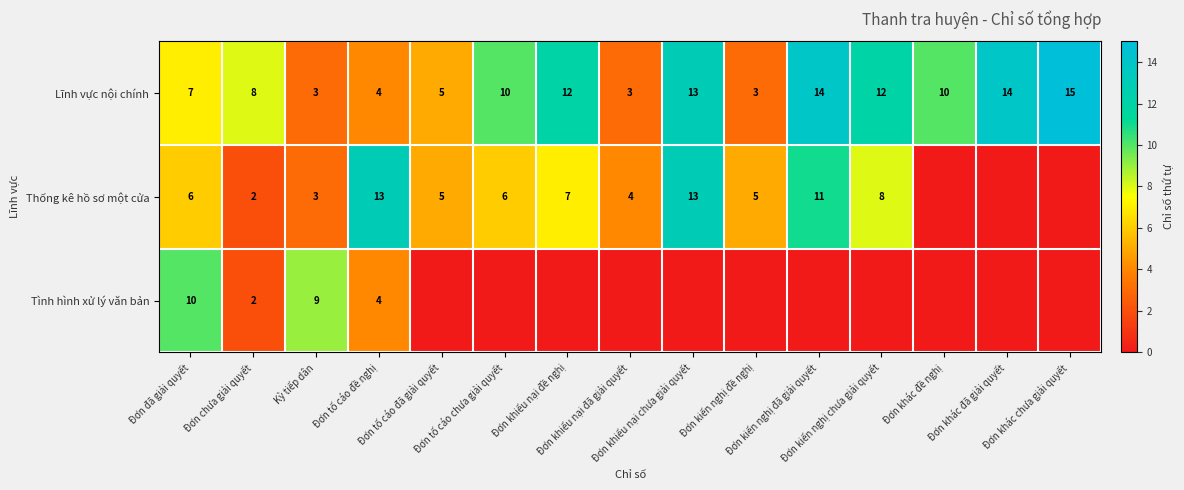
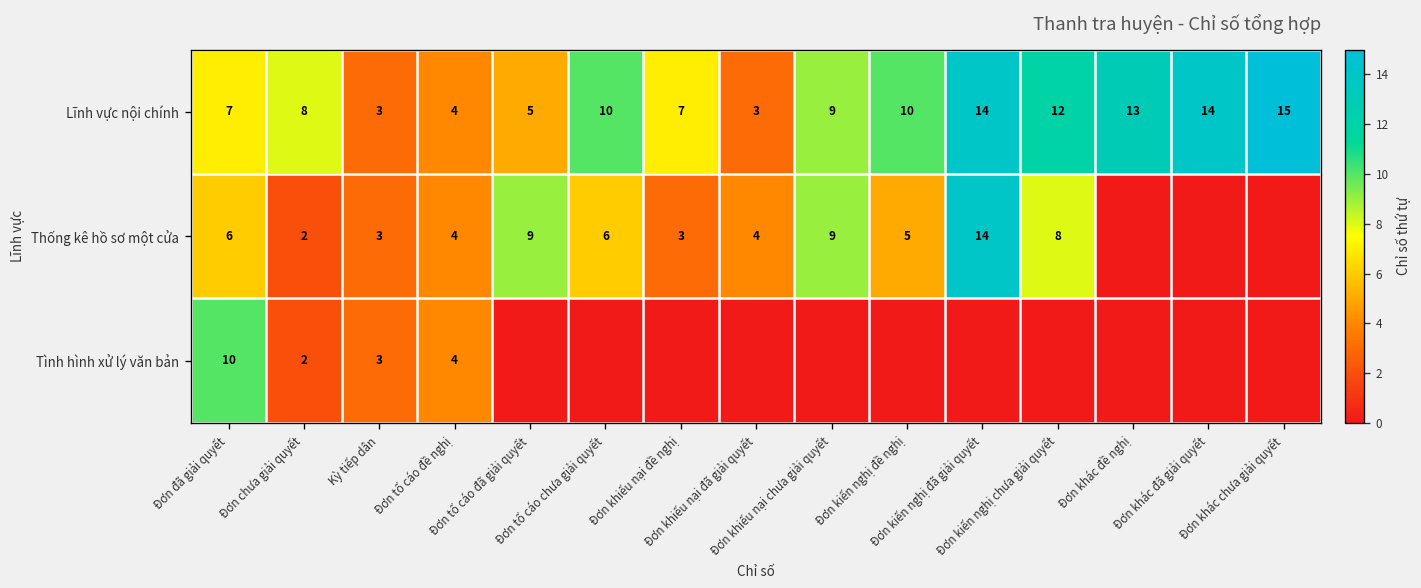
Lĩnh vực nội chính, Đơn khiếu nại đề nghị: 12 -> 7
Lĩnh vực nội chính, Đơn khiếu nại chưa giải quyết: 13 -> 9
Lĩnh vực nội chính, Đơn kiến nghị đề nghị: 3 -> 10
Lĩnh vực nội chính, Đơn khác đề nghị: 10 -> 13
Thống kê hồ sơ một cửa, Đơn tố cáo đề nghị: 13 -> 4
Thống kê hồ sơ một cửa, Đơn tố cáo đã giải quyết: 5 -> 9
Thống kê hồ sơ một cửa, Đơn khiếu nại đề nghị: 7 -> 3
Thống kê hồ sơ một cửa, Đơn khiếu nại chưa giải quyết: 13 -> 9
Thống kê hồ sơ một cửa, Đơn kiến nghị đã giải quyết: 11 -> 14
Tình hình xử lý văn bản, Kỳ tiếp dân: 9 -> 3
